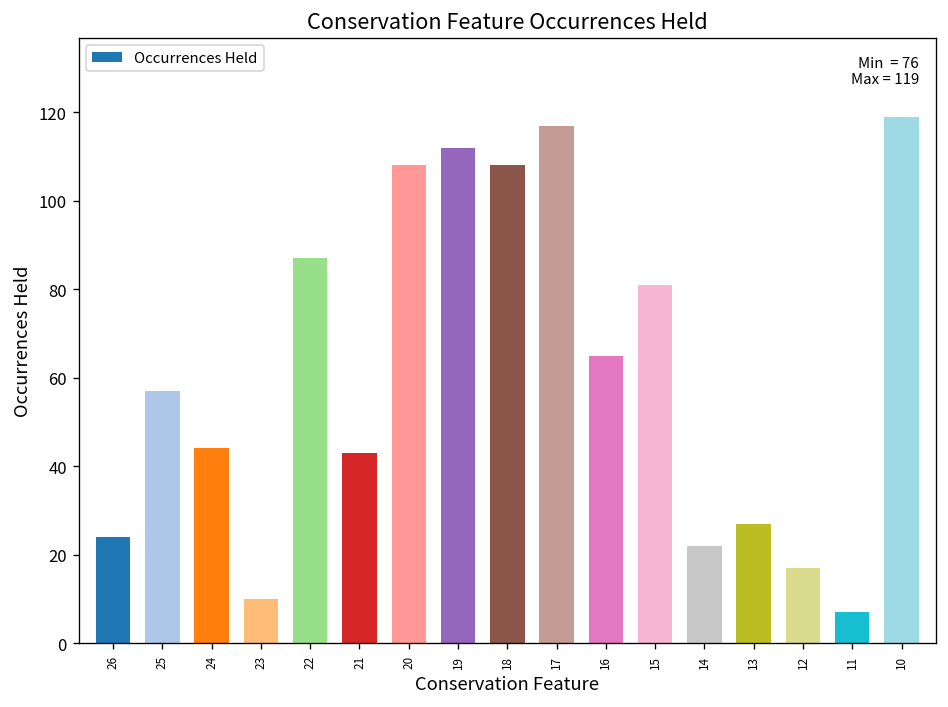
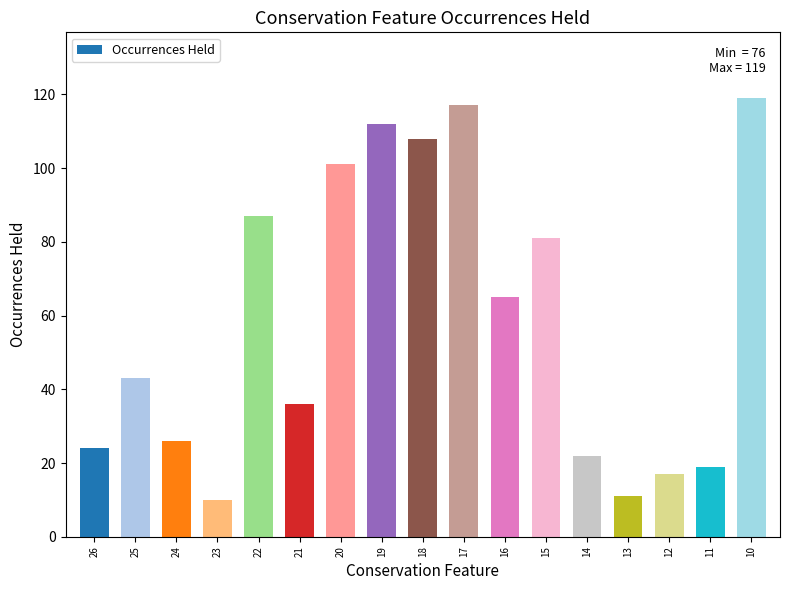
25: 57 -> 43
24: 44 -> 26
21: 43 -> 36
20: 108 -> 101
13: 27 -> 11
11: 7 -> 19
